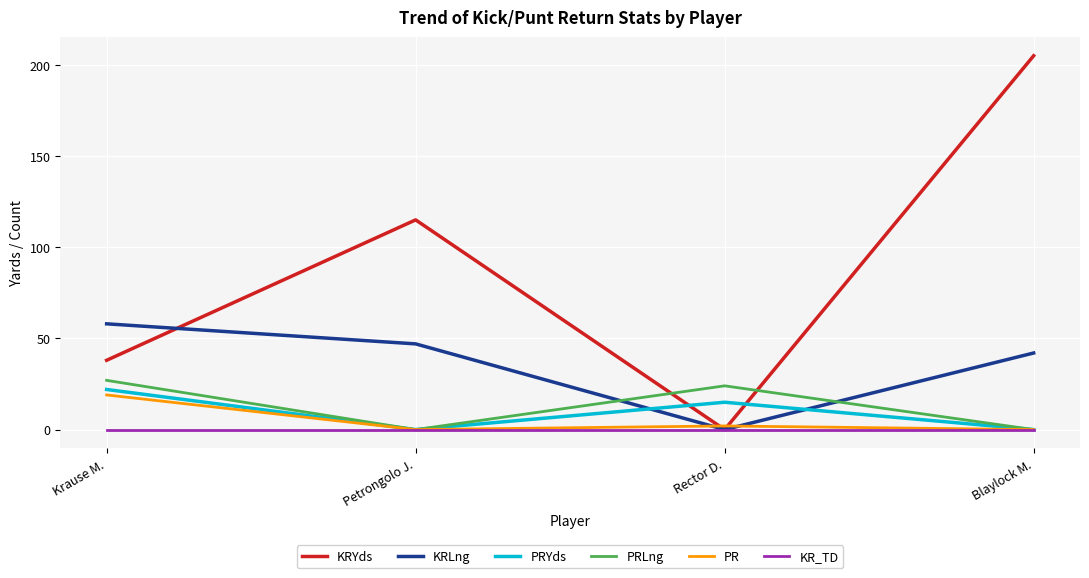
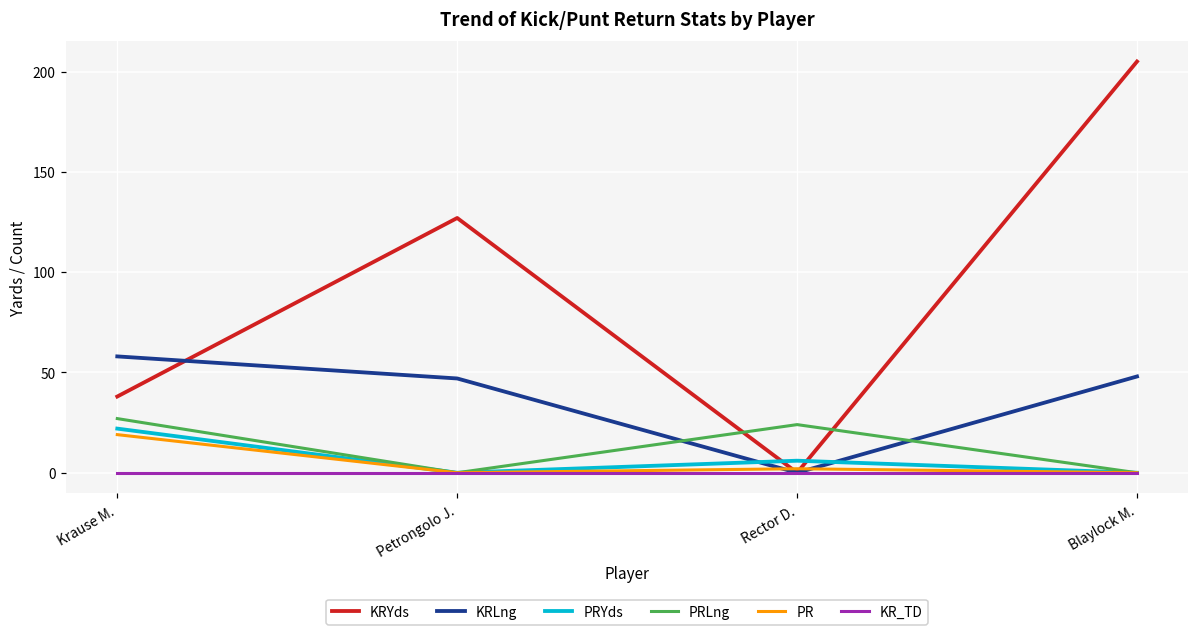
KRYds, Petrongolo J.: 115 -> 127
PRYds, Rector D.: 15 -> 6
KRLng, Blaylock M.: 42 -> 48
